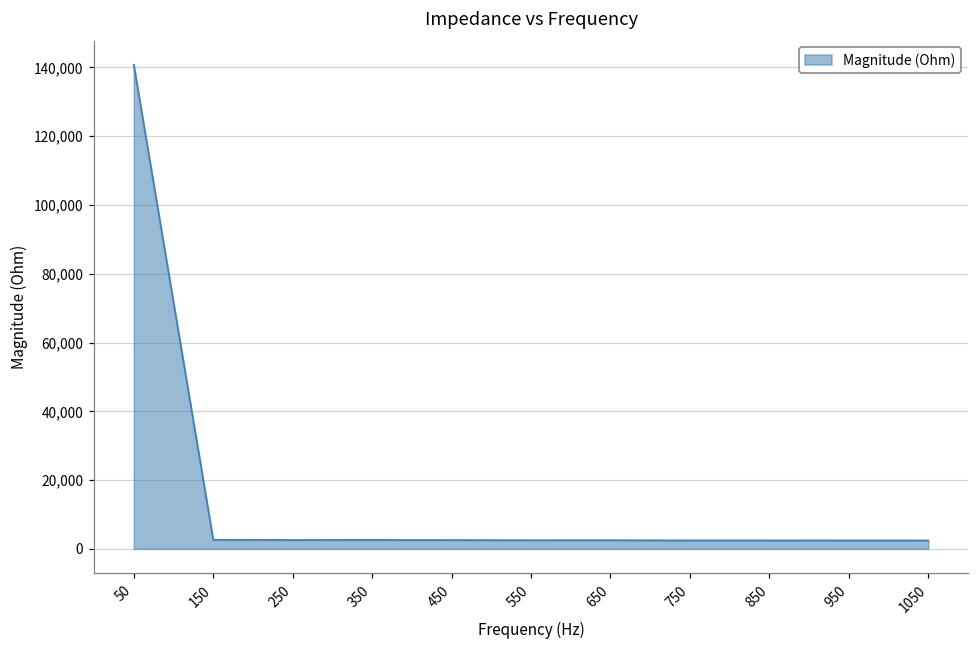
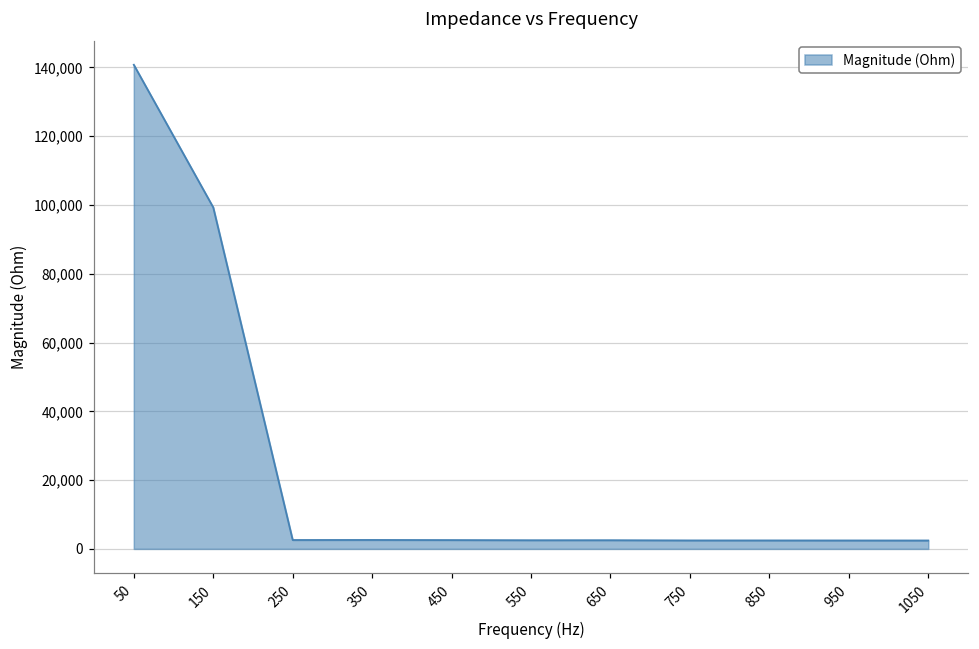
150: 3,000 -> 99,000
